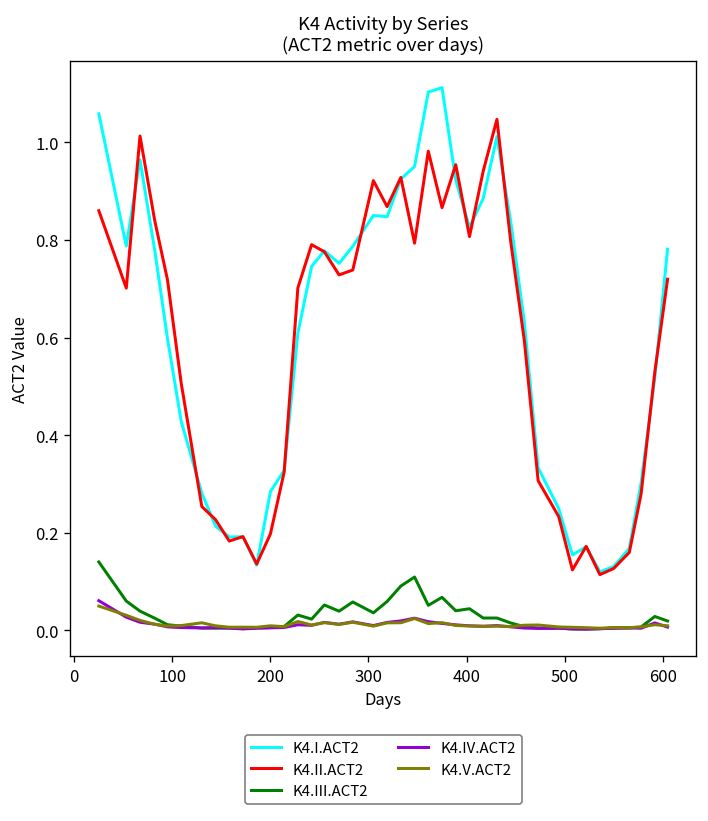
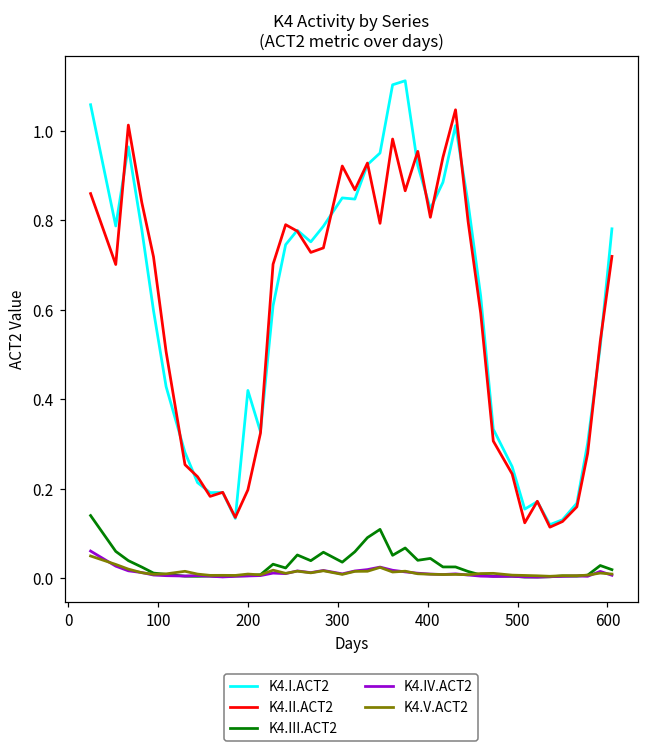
K4.I.ACT2, 200: 0.28 -> 0.42
